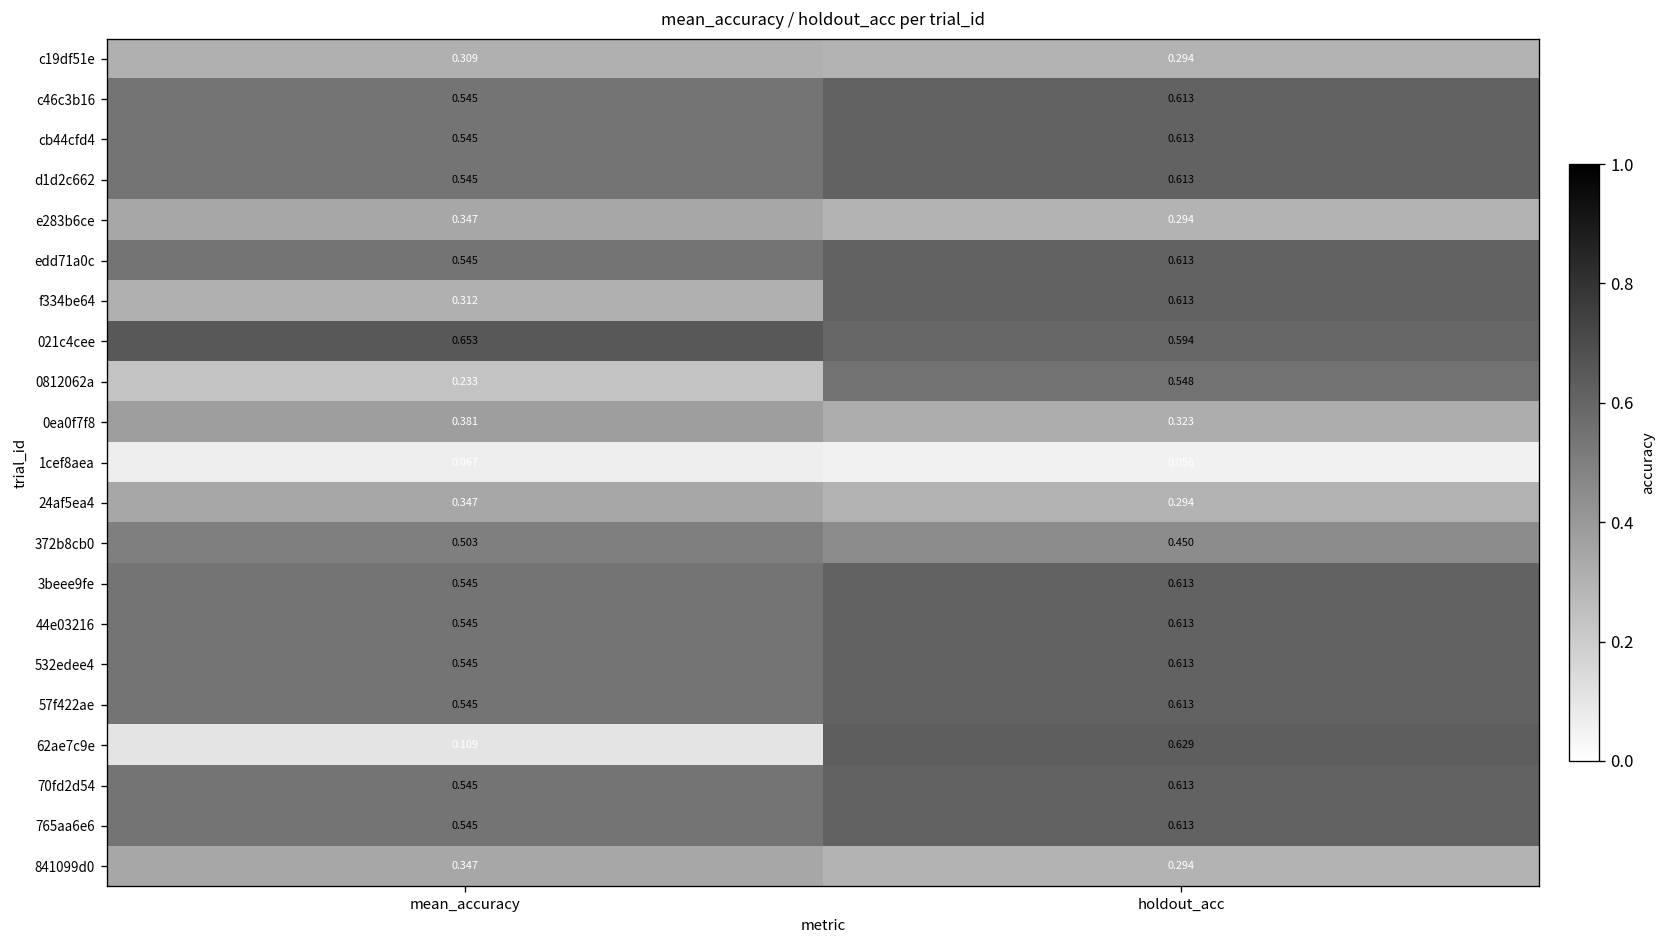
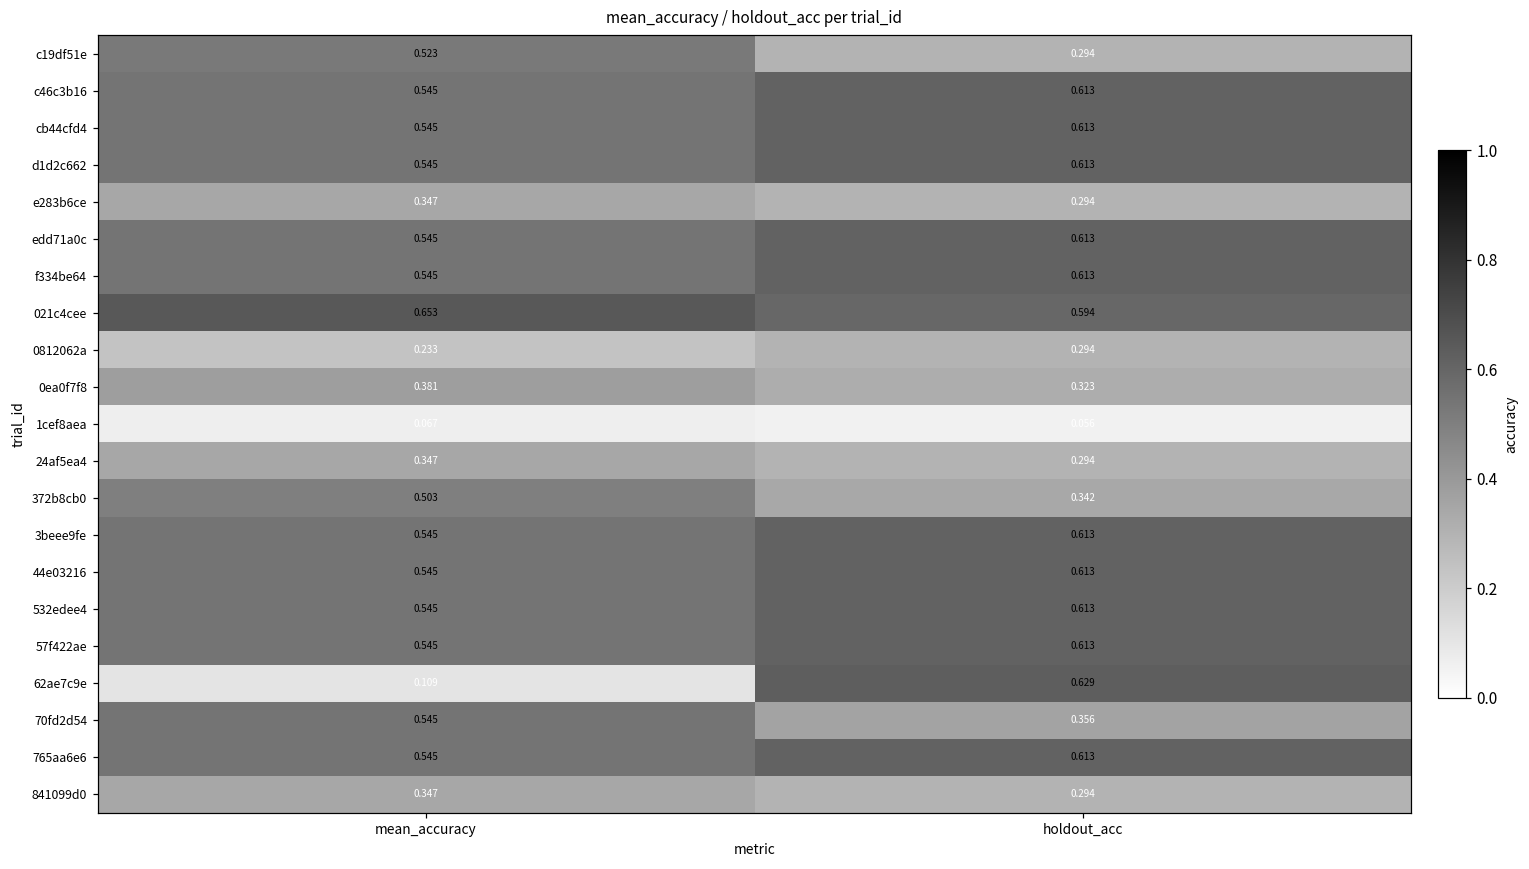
c19df51e, mean_accuracy: 0.309 -> 0.523
f334be64, mean_accuracy: 0.312 -> 0.545
0812062a, holdout_acc: 0.548 -> 0.294
372b8cb0, holdout_acc: 0.450 -> 0.342
70fd2d54, holdout_acc: 0.613 -> 0.356
